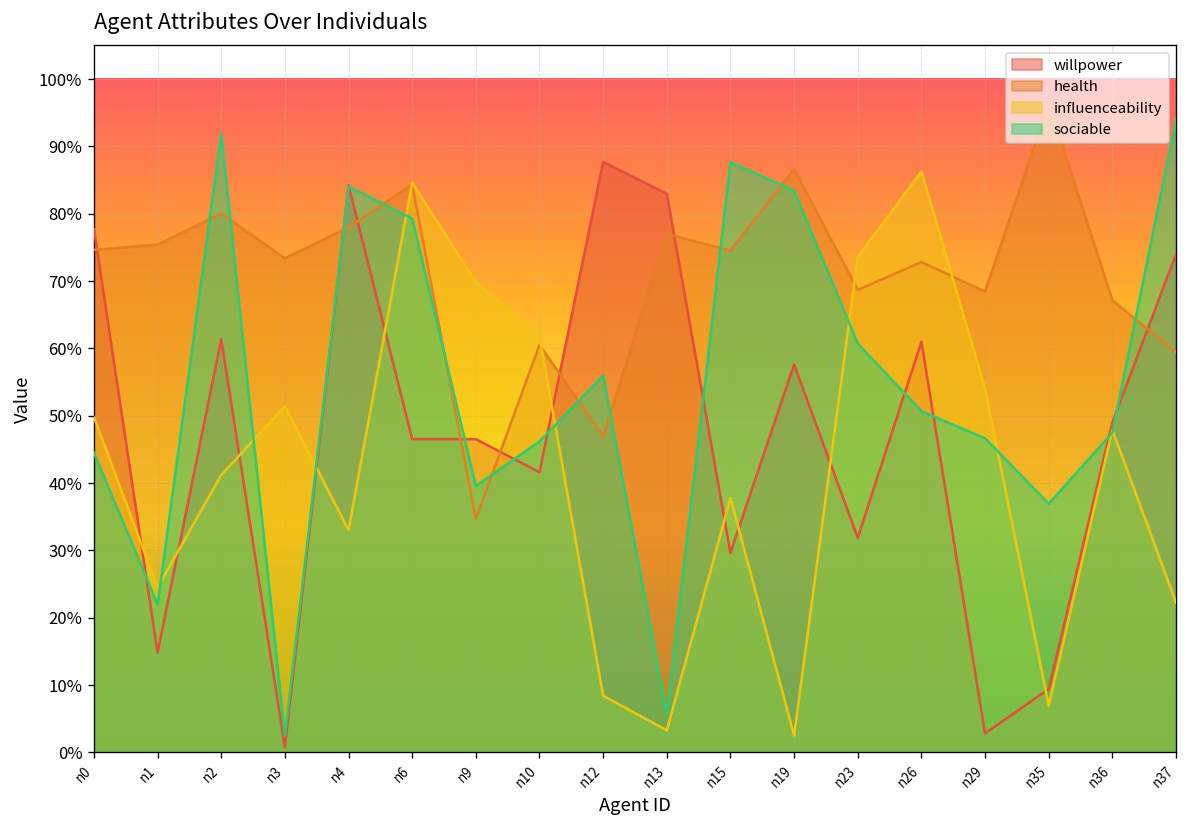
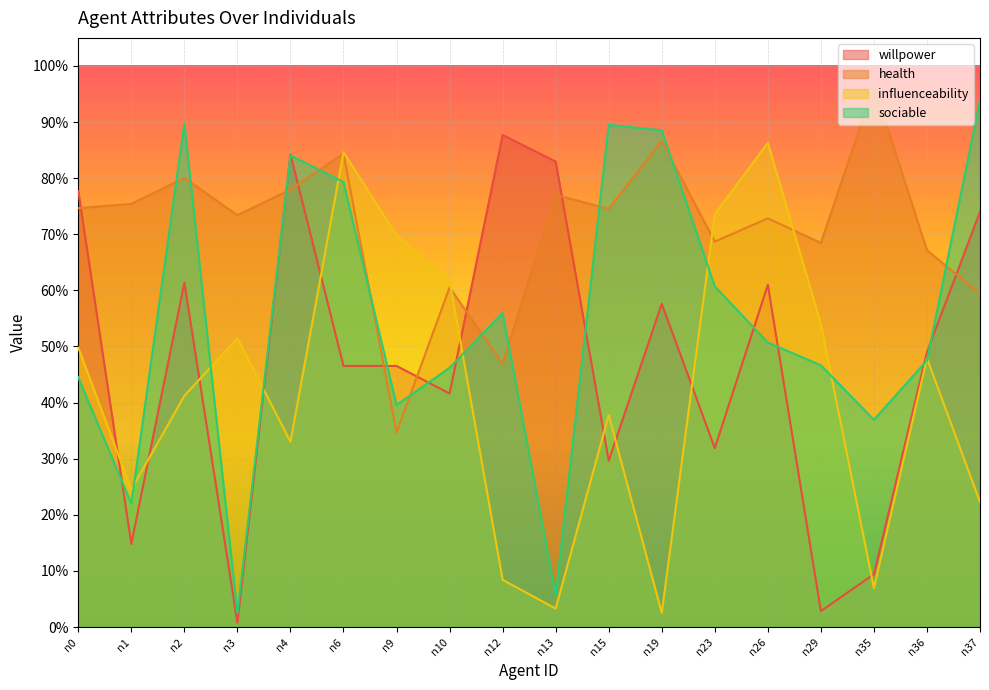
sociable, n2: 92% -> 90%
sociable, n15: 88% -> 90%
sociable, n19: 83% -> 89%
